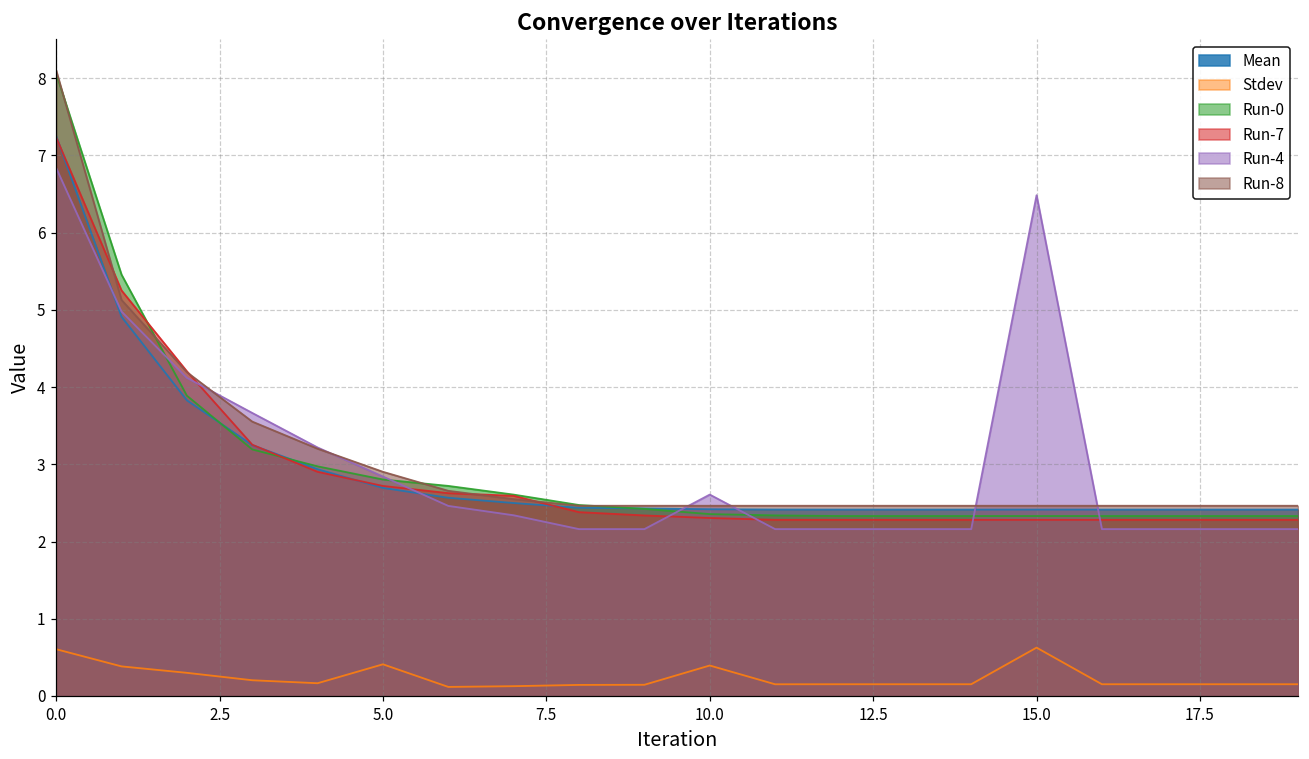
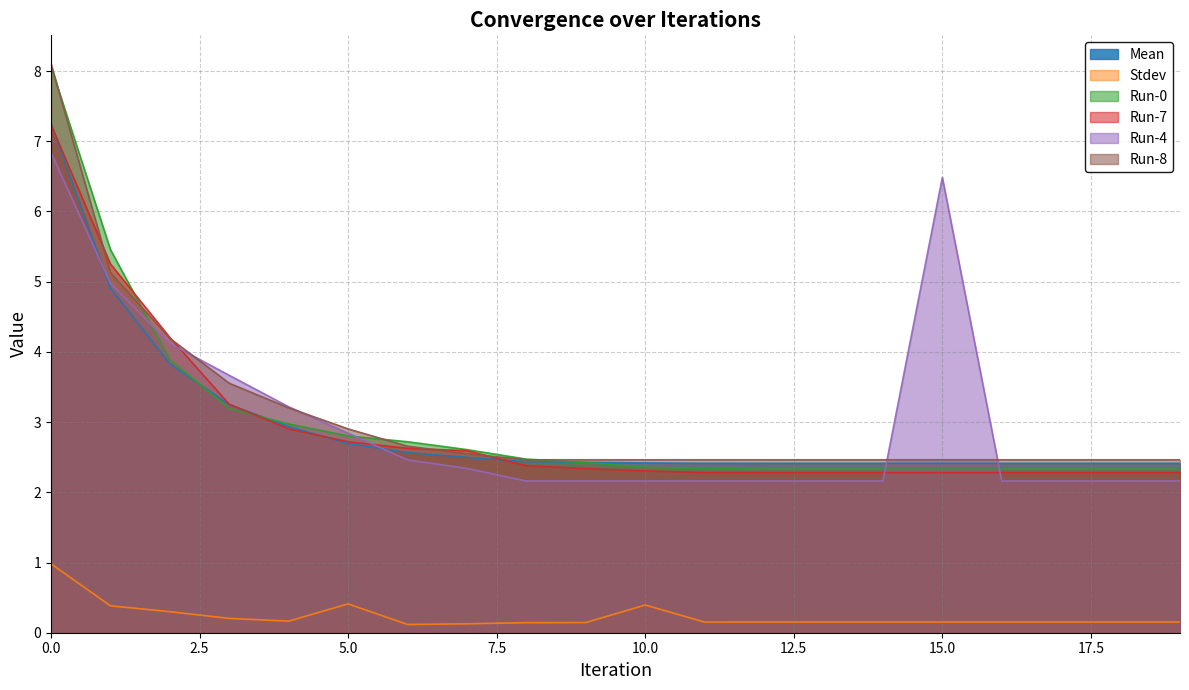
Stdev, 0.0: 0.6 -> 1.0
Run-4, 10.0: 2.6 -> 2.2
Stdev, 15.0: 0.6 -> 0.2
